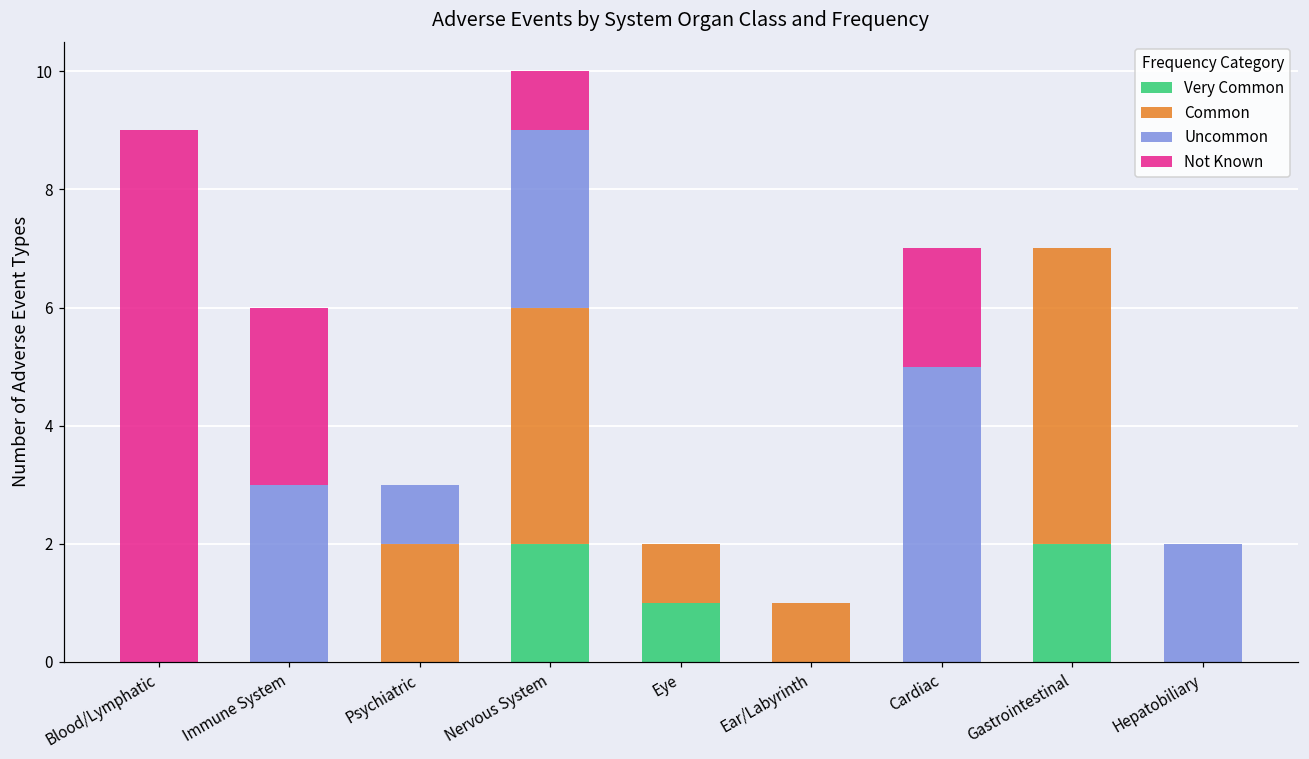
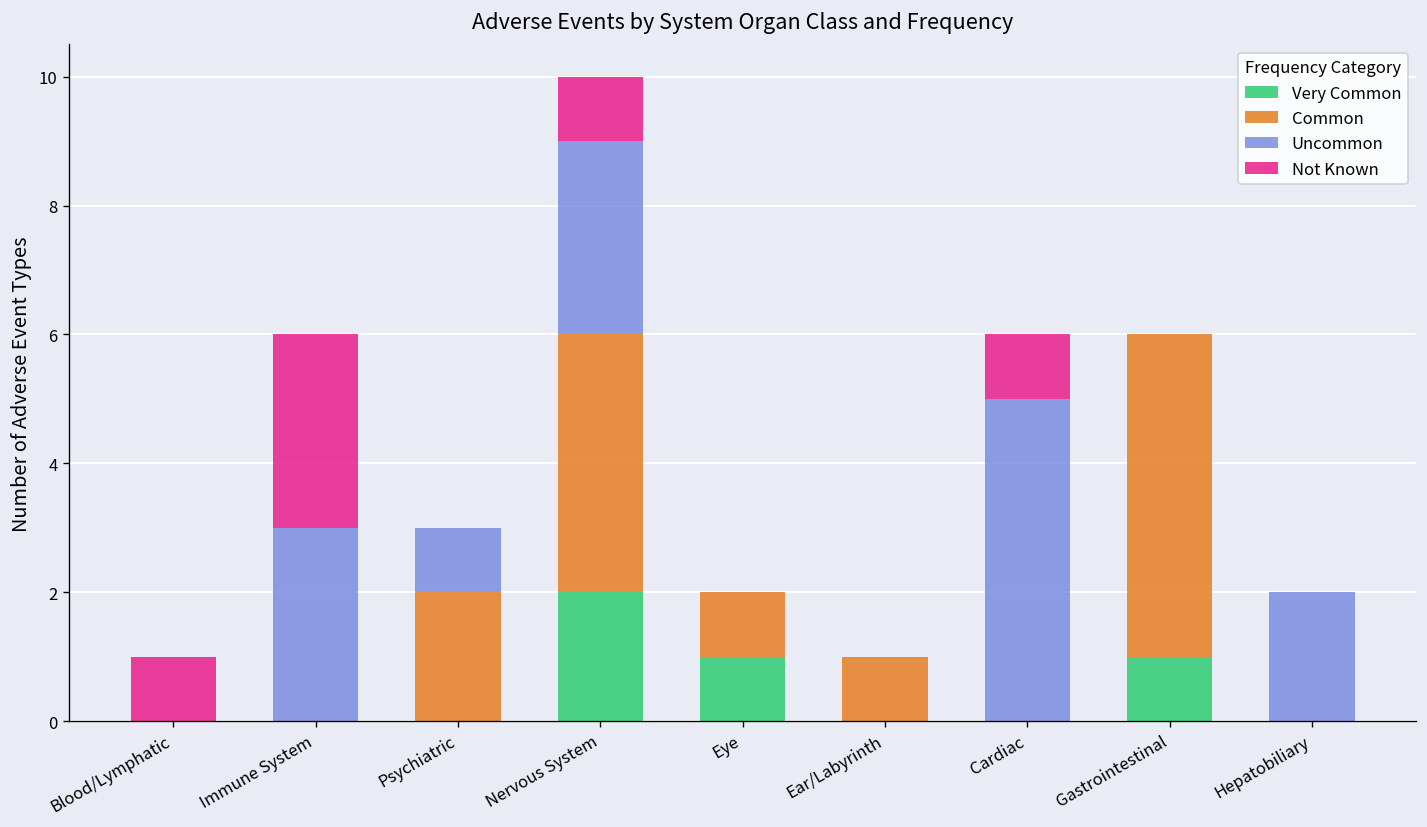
Not Known, Blood/Lymphatic: 9 -> 1
Not Known, Cardiac: 2 -> 1
Very Common, Gastrointestinal: 2 -> 1
